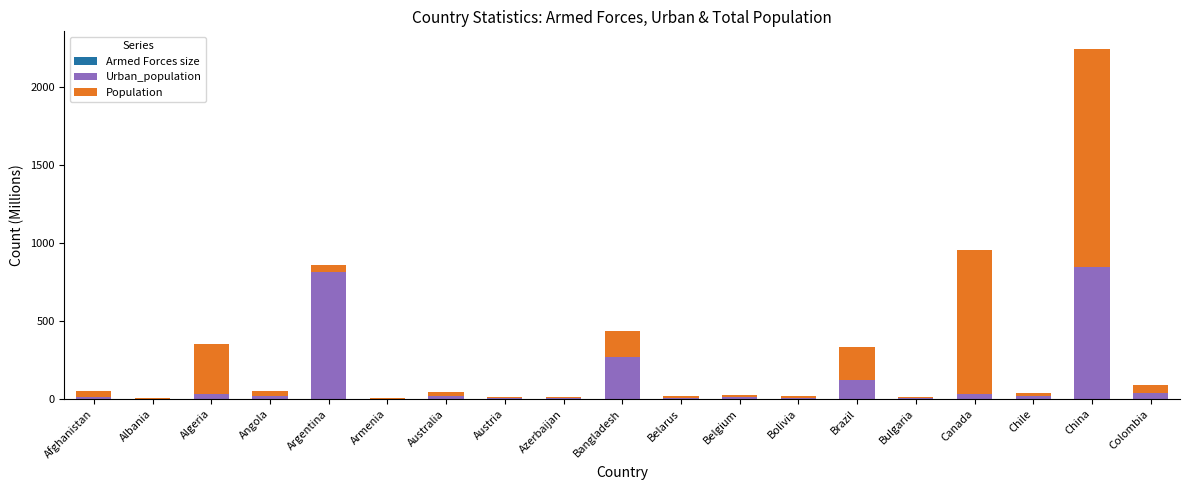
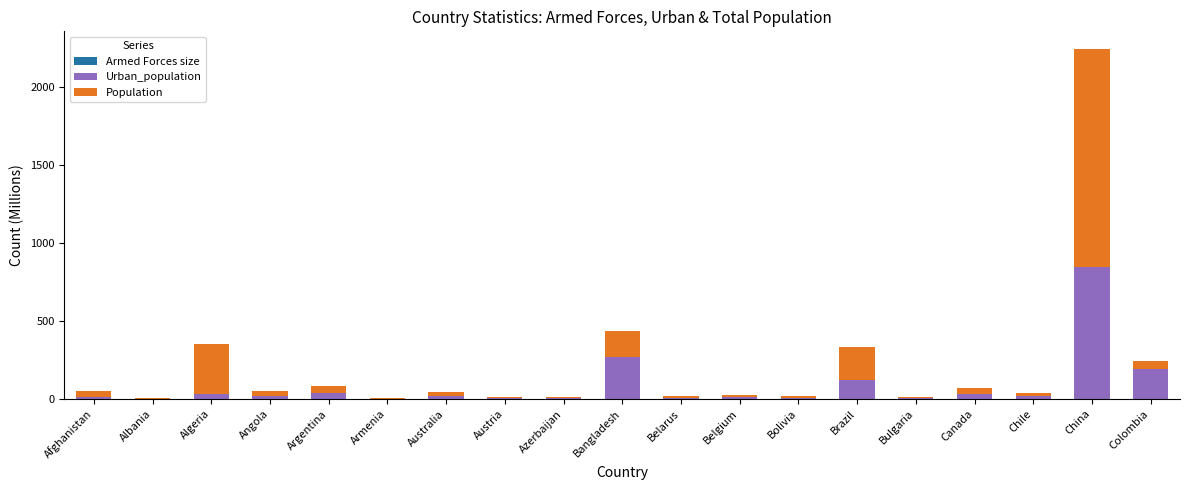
Urban_population, Argentina: 810 -> 40
Population, Canada: 920 -> 40
Urban_population, Colombia: 40 -> 190
